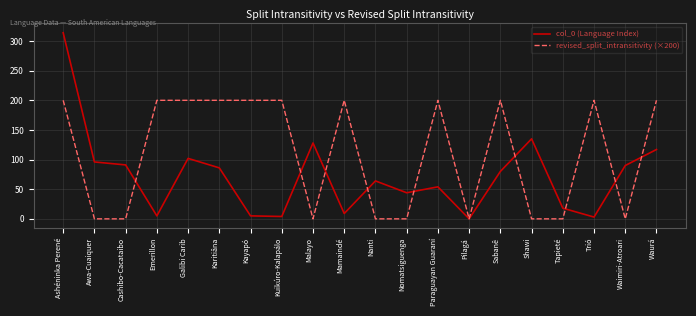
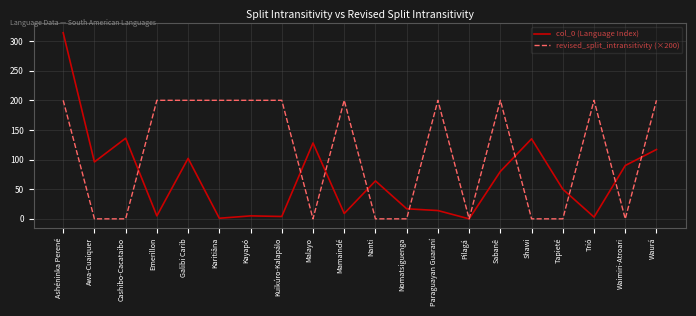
col_0 (Language Index), Cashibo-Cacataibo: 90 -> 140
col_0 (Language Index), Karitiâna: 90 -> 0
col_0 (Language Index), Nomatsiguenga: 40 -> 20
col_0 (Language Index), Paraguayan Guaraní: 50 -> 10
col_0 (Language Index), Tapieté: 20 -> 50
